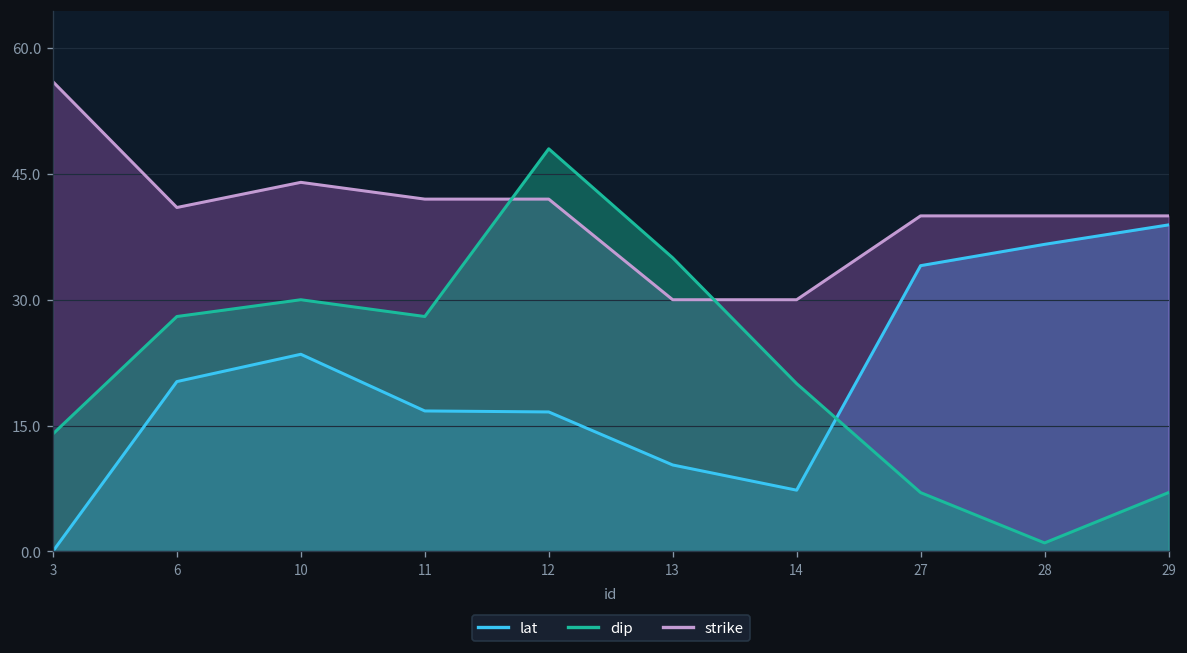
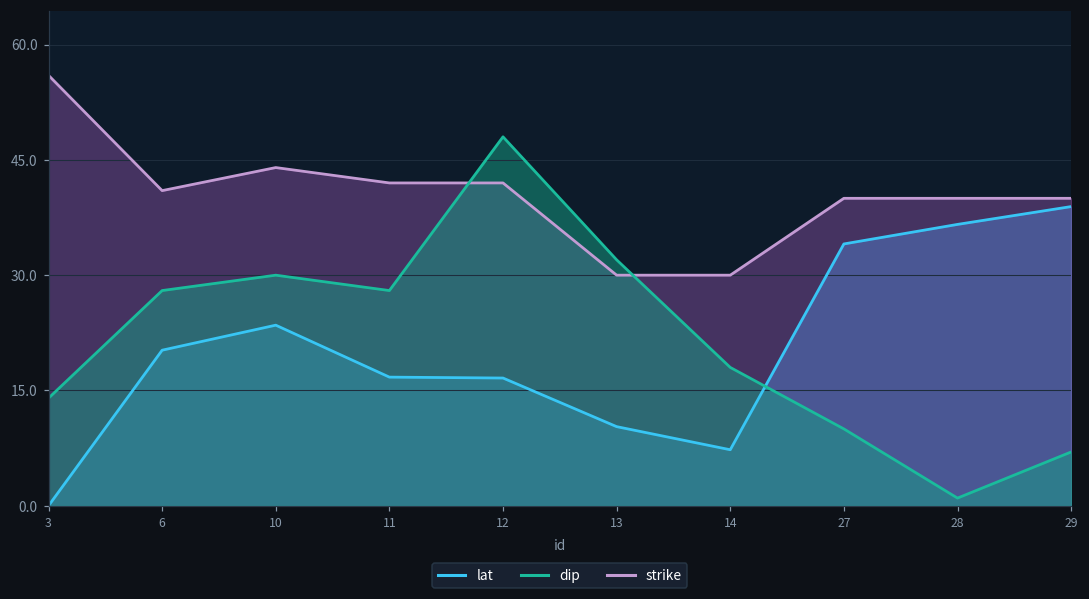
dip, 13: 35 -> 32
dip, 14: 20 -> 18
dip, 27: 7 -> 10
